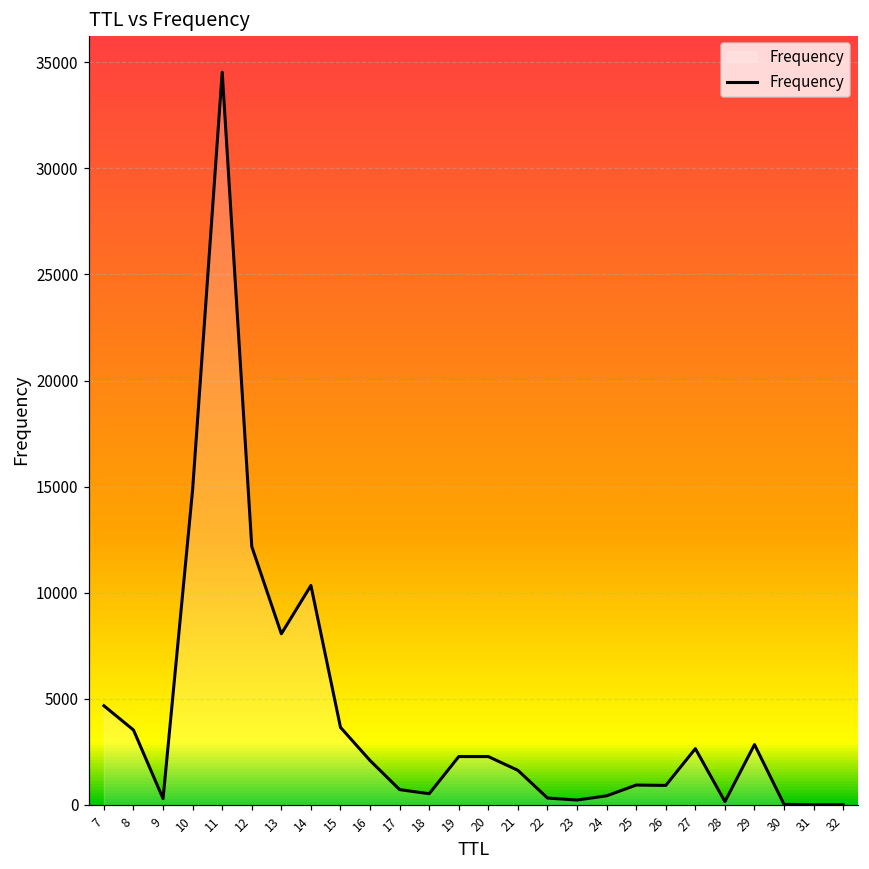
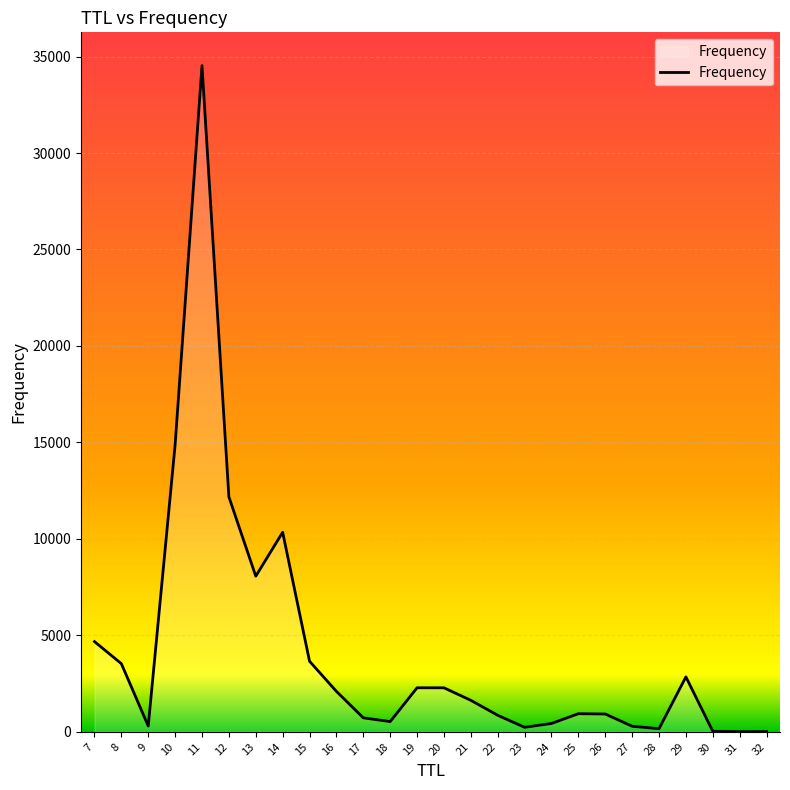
22: 300 -> 900
27: 2700 -> 300
